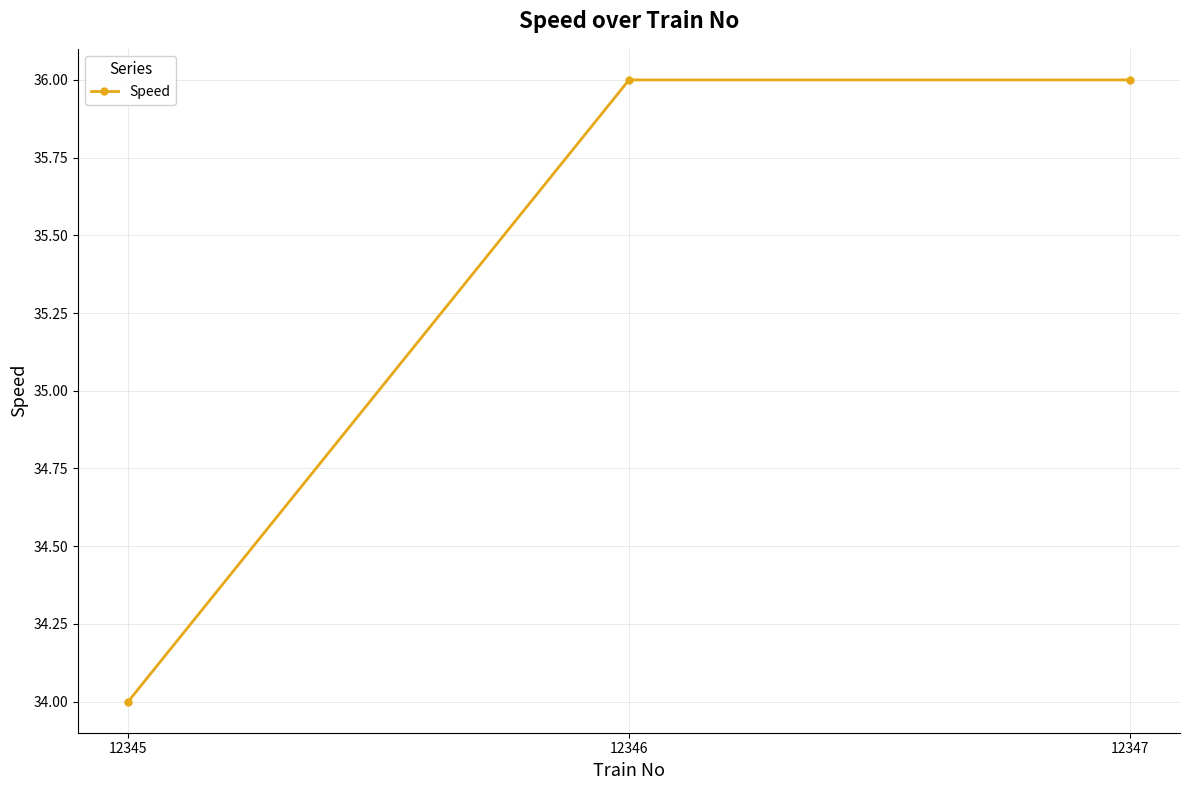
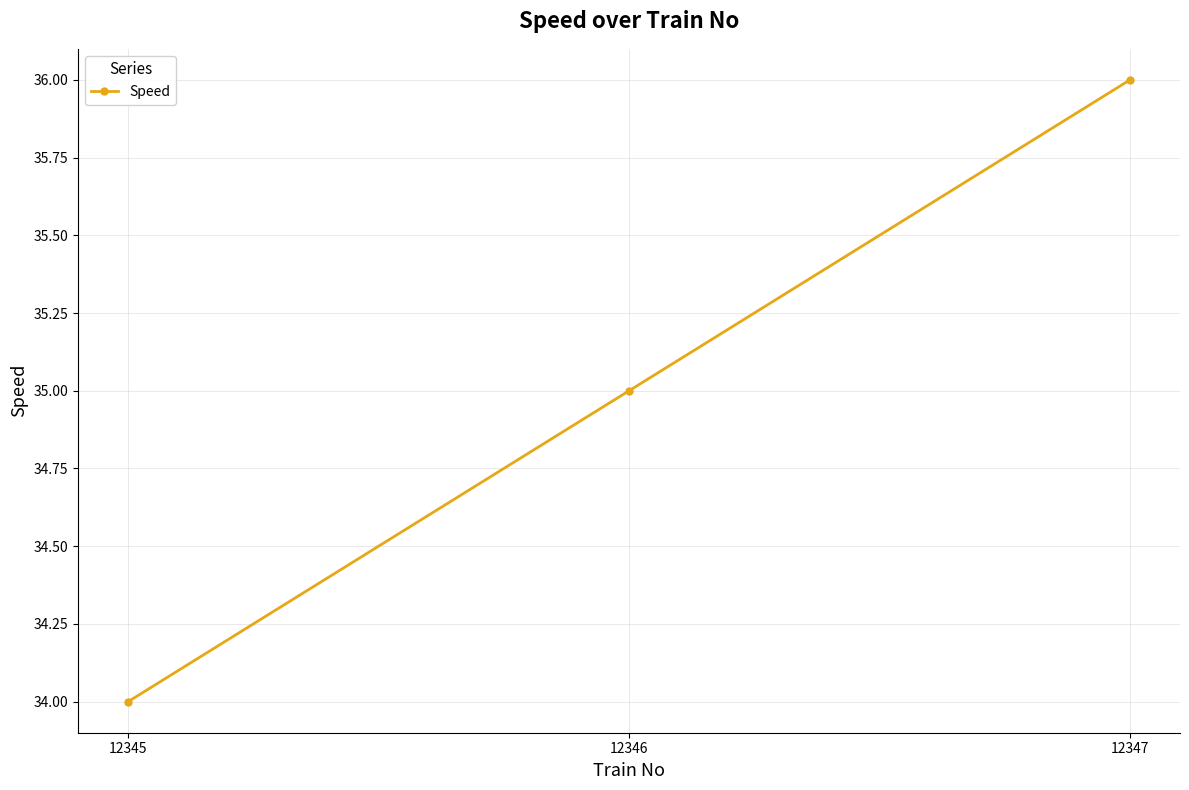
12346: 36 -> 35
